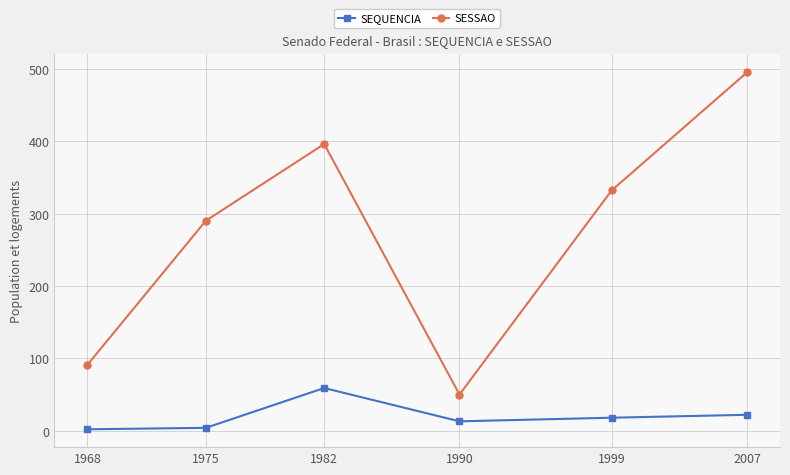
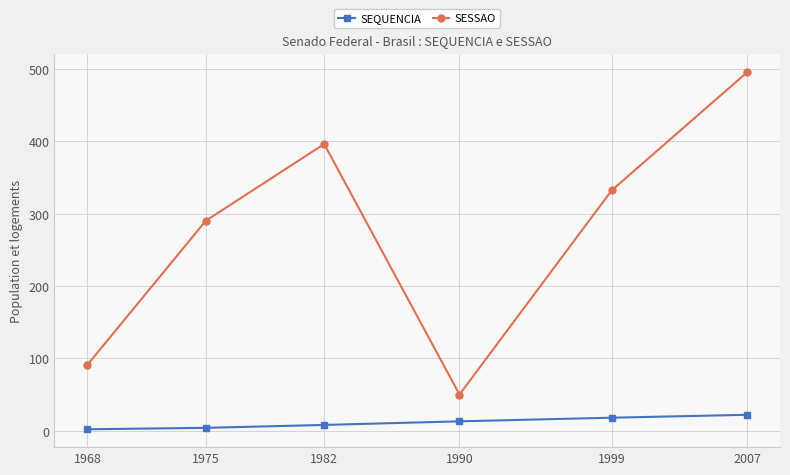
SEQUENCIA, 1982: 60 -> 10
